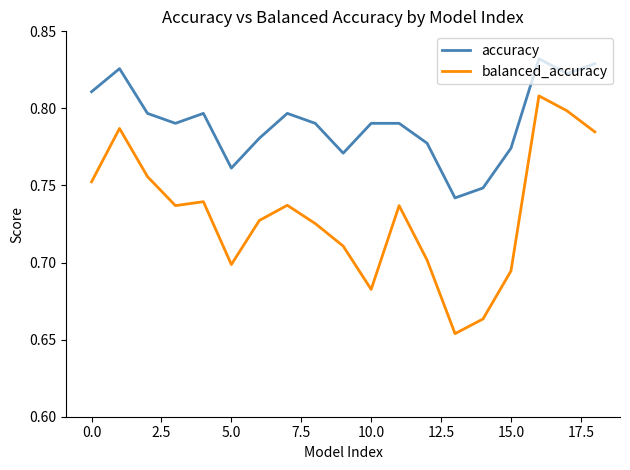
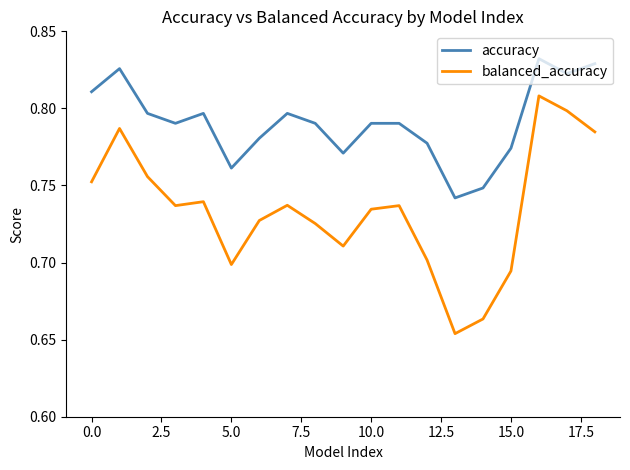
balanced_accuracy, 10.0: 0.683 -> 0.735
